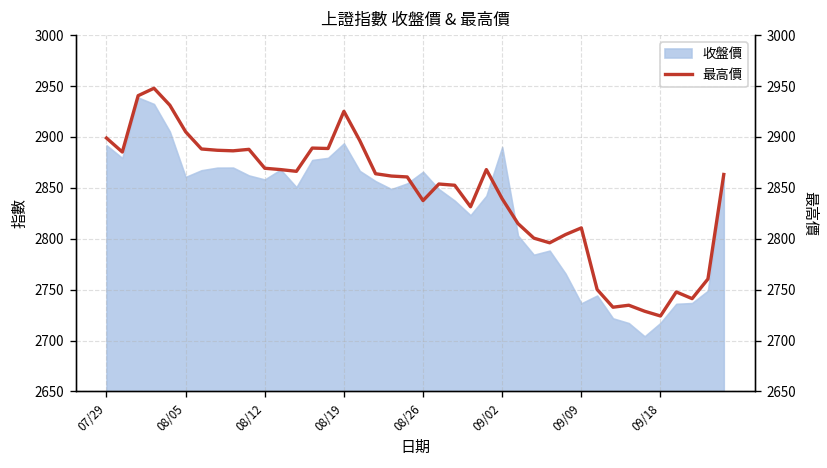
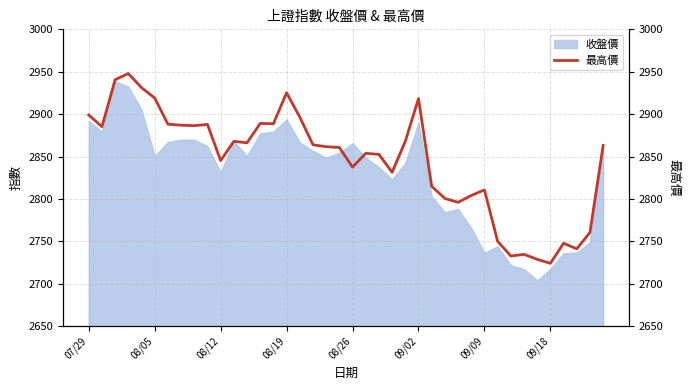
收盤價, 08/05: 2860 -> 2850
收盤價, 08/12: 2860 -> 2830
最高價, 08/05: 2910 -> 2920
最高價, 08/12: 2870 -> 2850
最高價, 09/02: 2840 -> 2920
